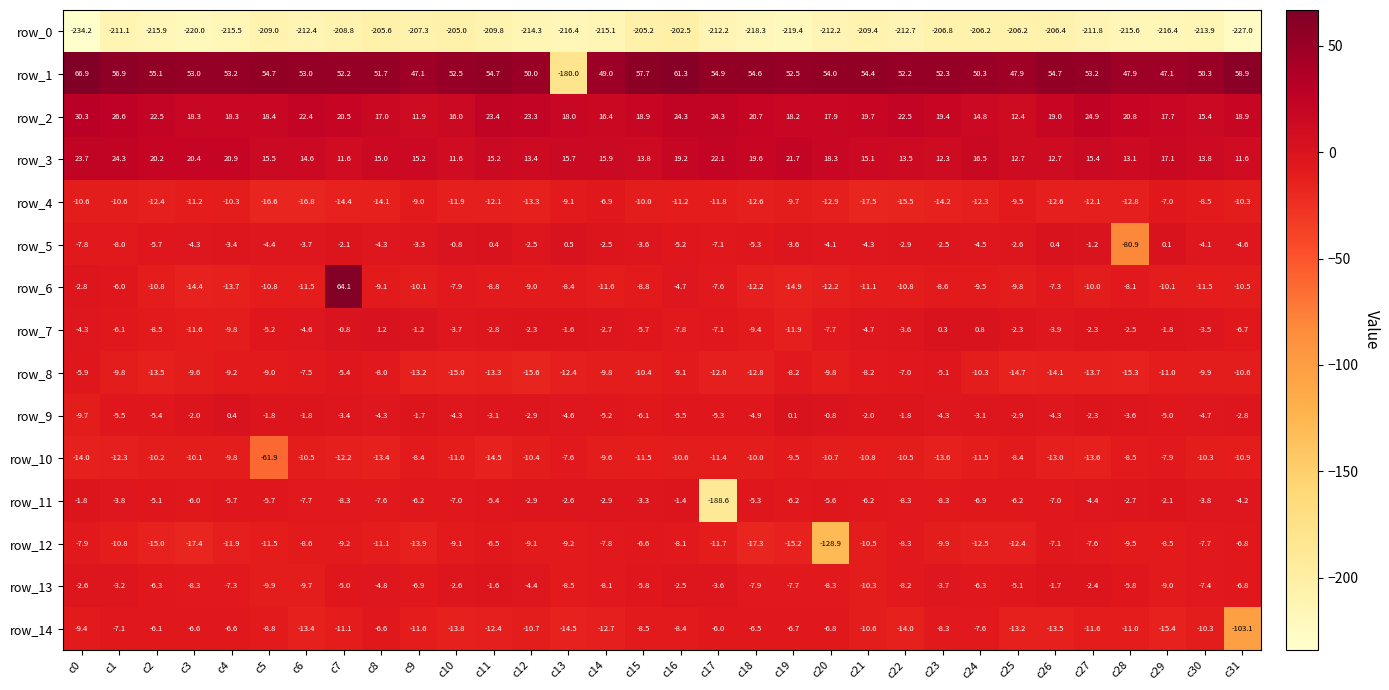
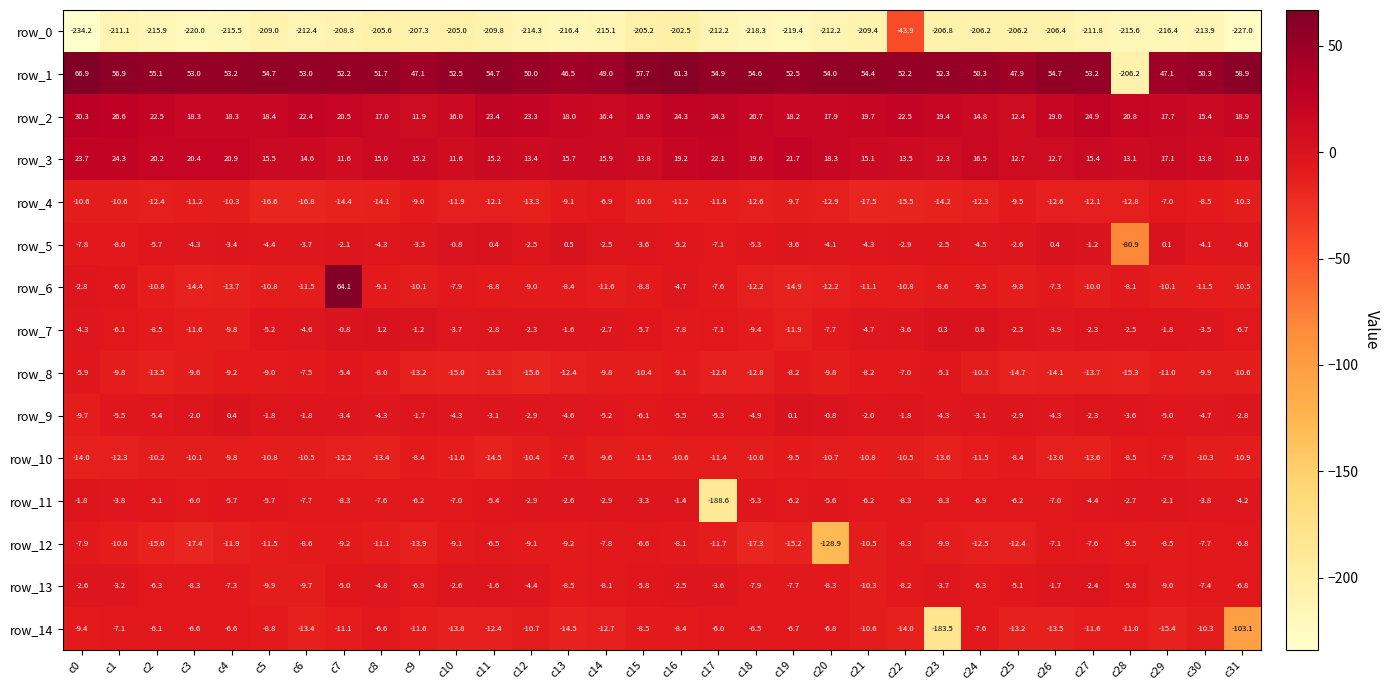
row_0, c22: -212.7 -> -43.9
row_1, c13: -180.0 -> 46.5
row_1, c28: 47.9 -> -206.2
row_10, c5: -61.9 -> -10.8
row_14, c23: -8.3 -> -183.5
